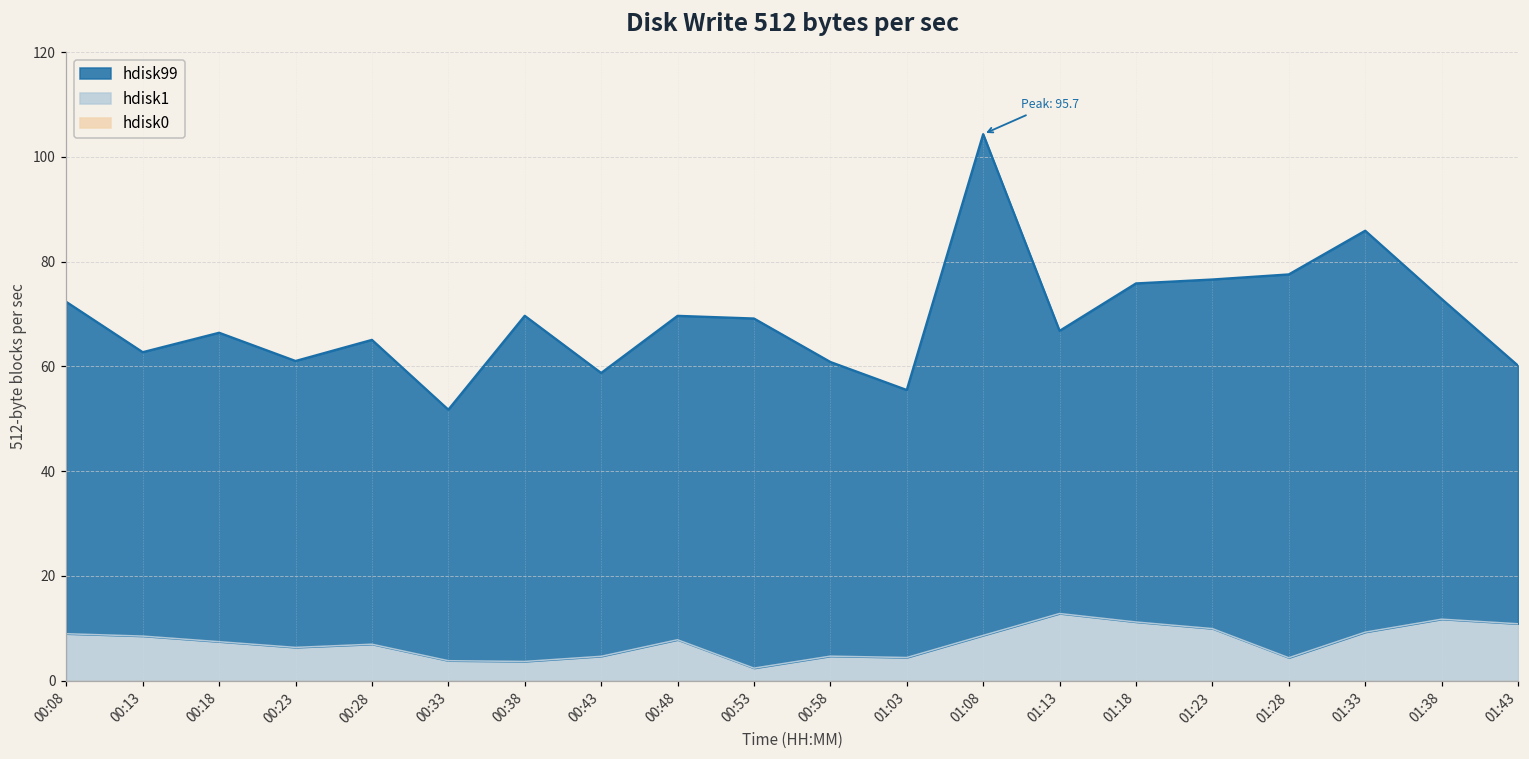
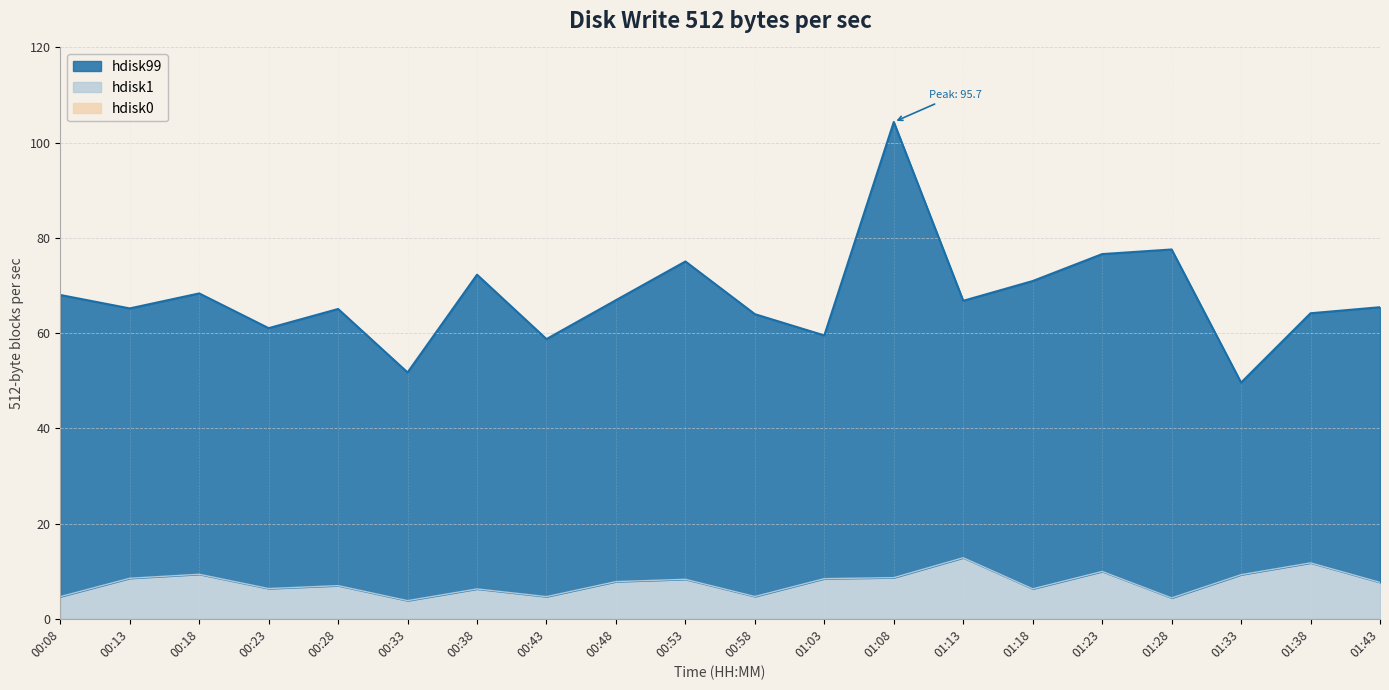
hdisk1, 00:08: 9 -> 5
hdisk99, 00:13: 54 -> 57
hdisk1, 00:18: 7 -> 9
hdisk1, 00:38: 4 -> 6
hdisk99, 00:48: 62 -> 59
hdisk1, 00:53: 2 -> 8
hdisk99, 00:58: 56 -> 59
hdisk1, 01:03: 4 -> 8
hdisk1, 01:18: 11 -> 6
hdisk99, 01:33: 77 -> 40
hdisk99, 01:38: 61 -> 52
hdisk1, 01:43: 11 -> 8
hdisk99, 01:43: 49 -> 58
